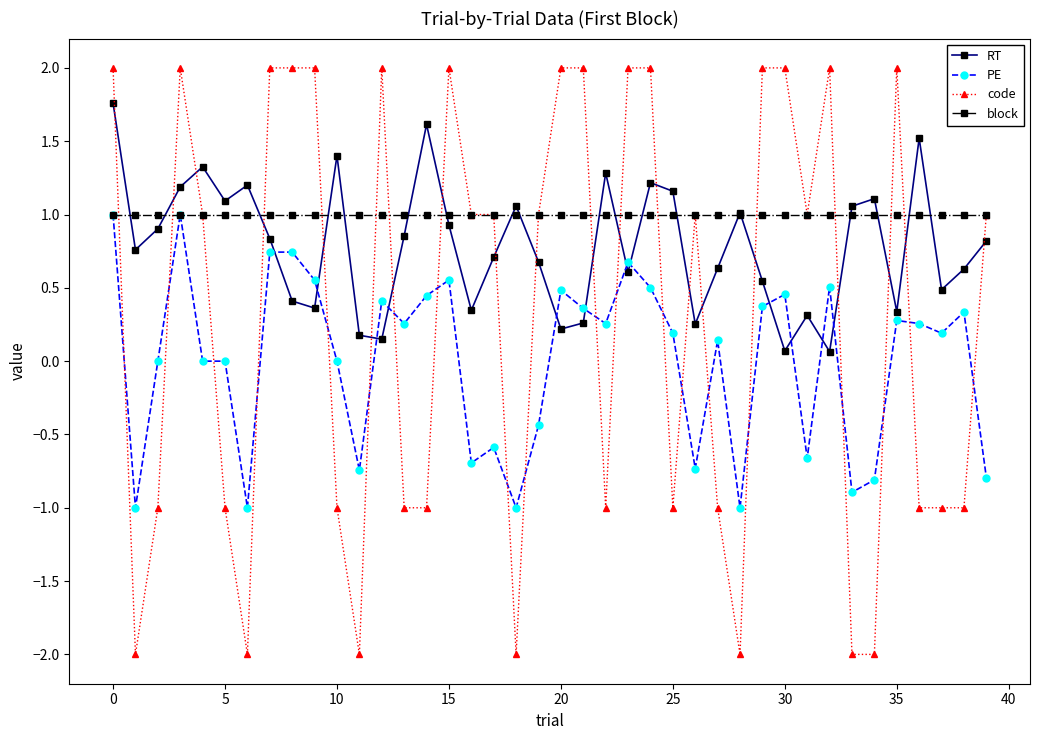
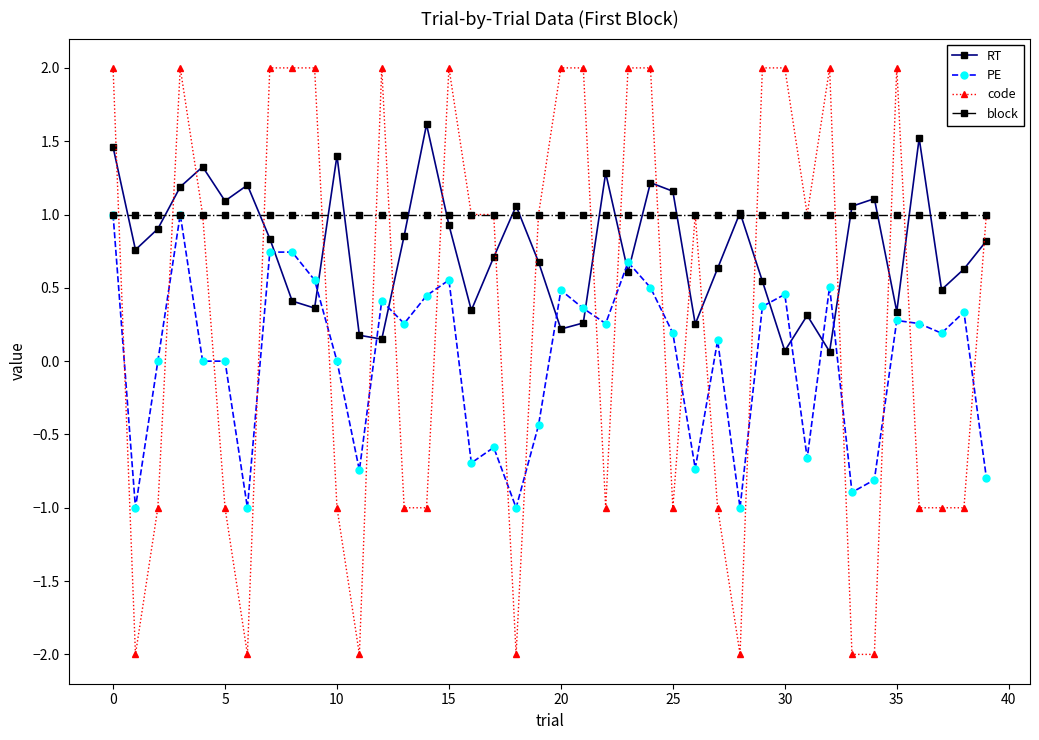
RT, 0: 1.76 -> 1.46
